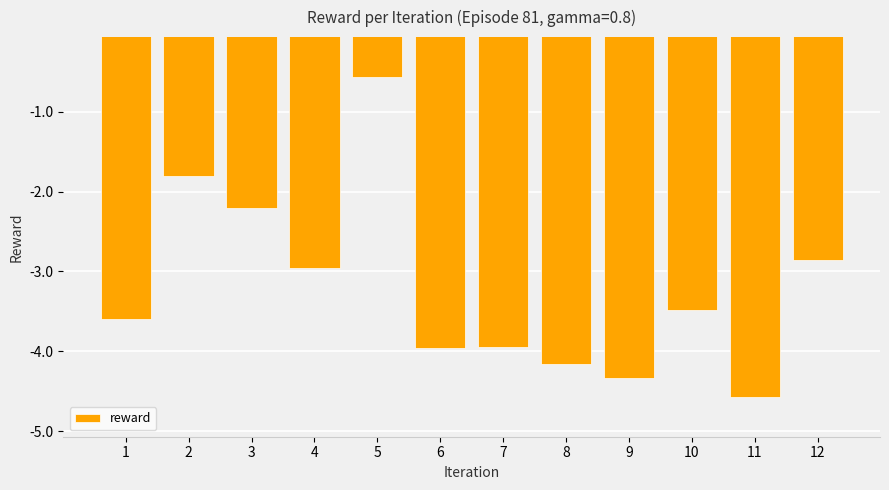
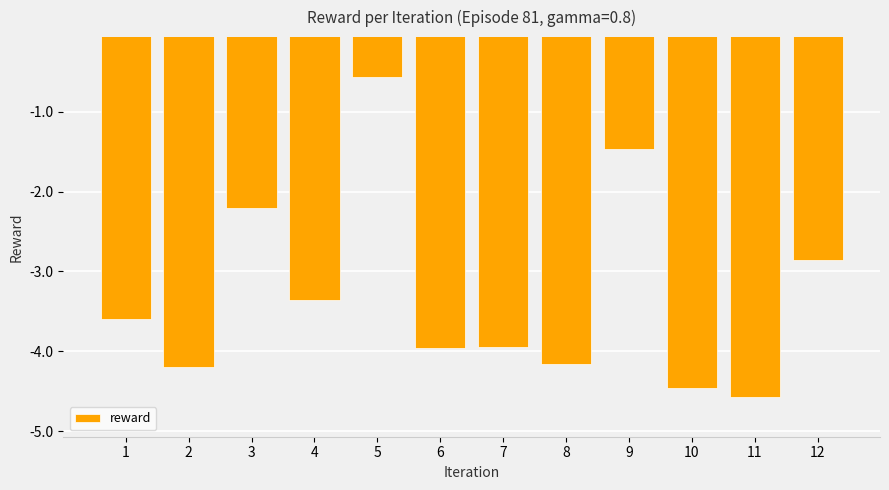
2: -1.8 -> -4.2
4: -3.0 -> -3.4
9: -4.3 -> -1.5
10: -3.5 -> -4.5
